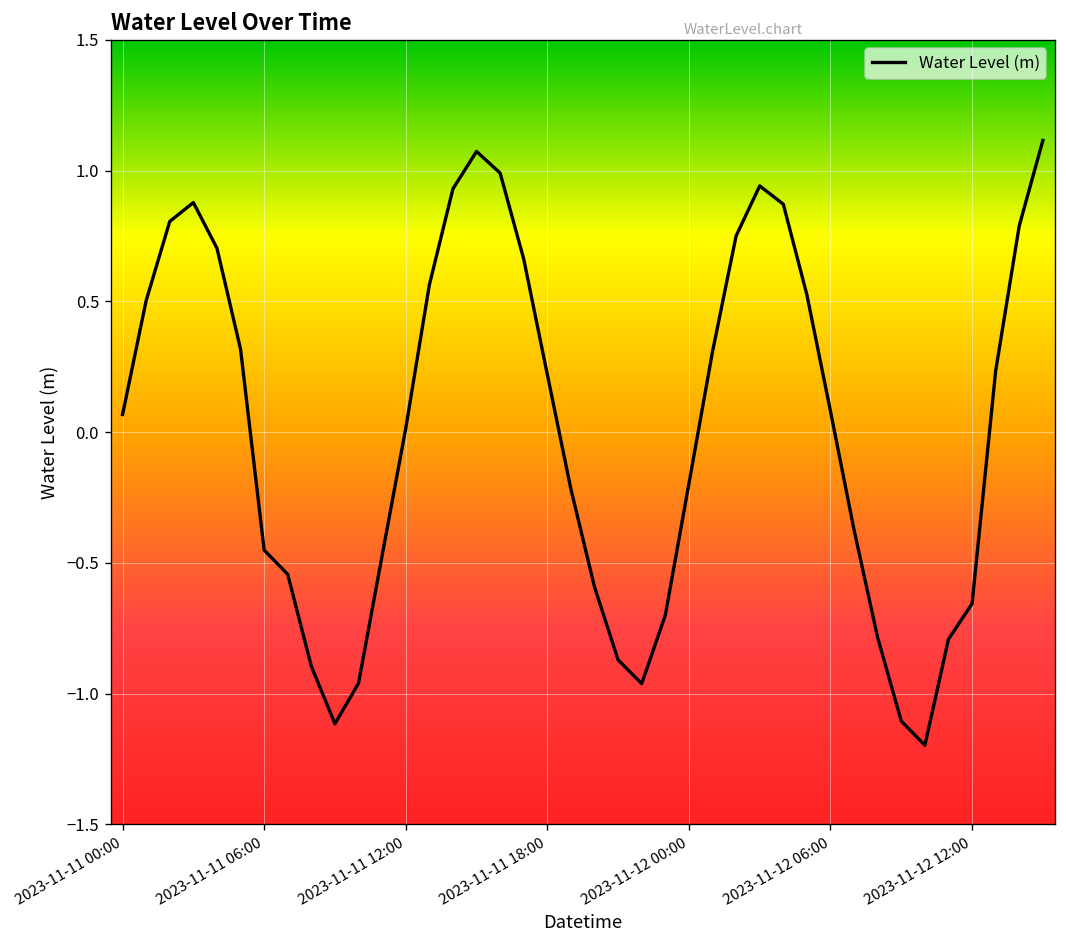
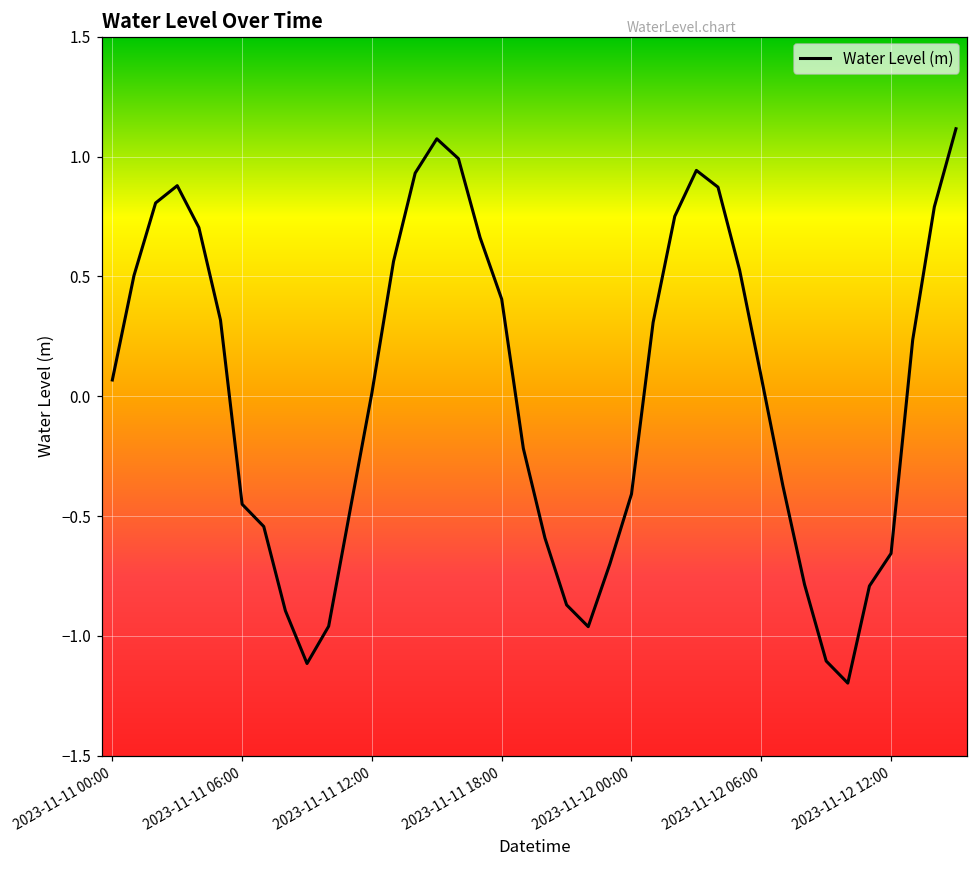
2023-11-11 18:00: 0.22 -> 0.40
2023-11-12 00:00: -0.20 -> -0.41
